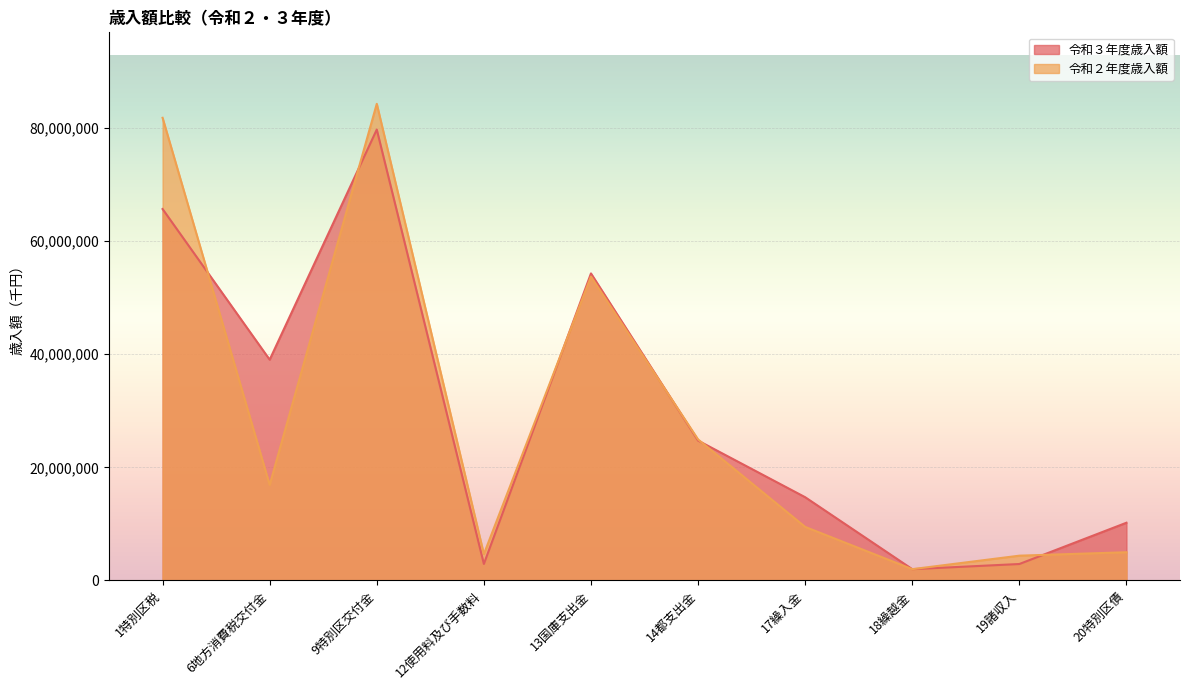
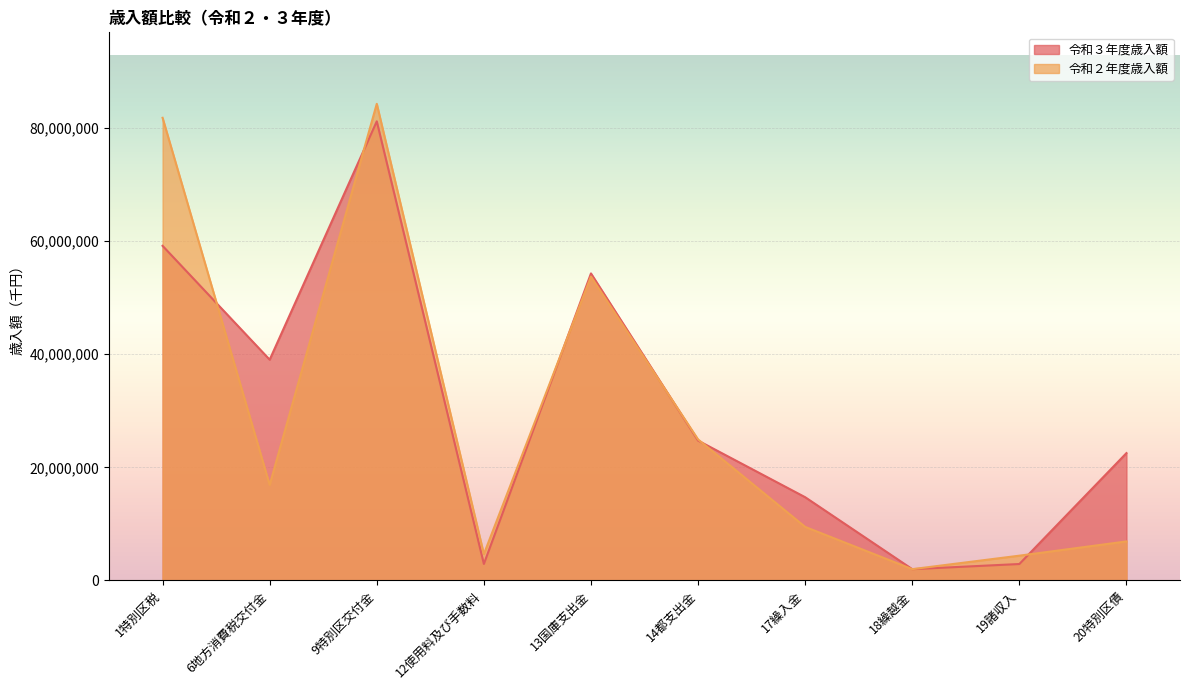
令和３年度歳入額, 1特別区税: 66,000,000 -> 59,000,000
令和３年度歳入額, 9特別区交付金: 80,000,000 -> 81,000,000
令和３年度歳入額, 20特別区債: 10,000,000 -> 23,000,000
令和２年度歳入額, 20特別区債: 5,000,000 -> 7,000,000
